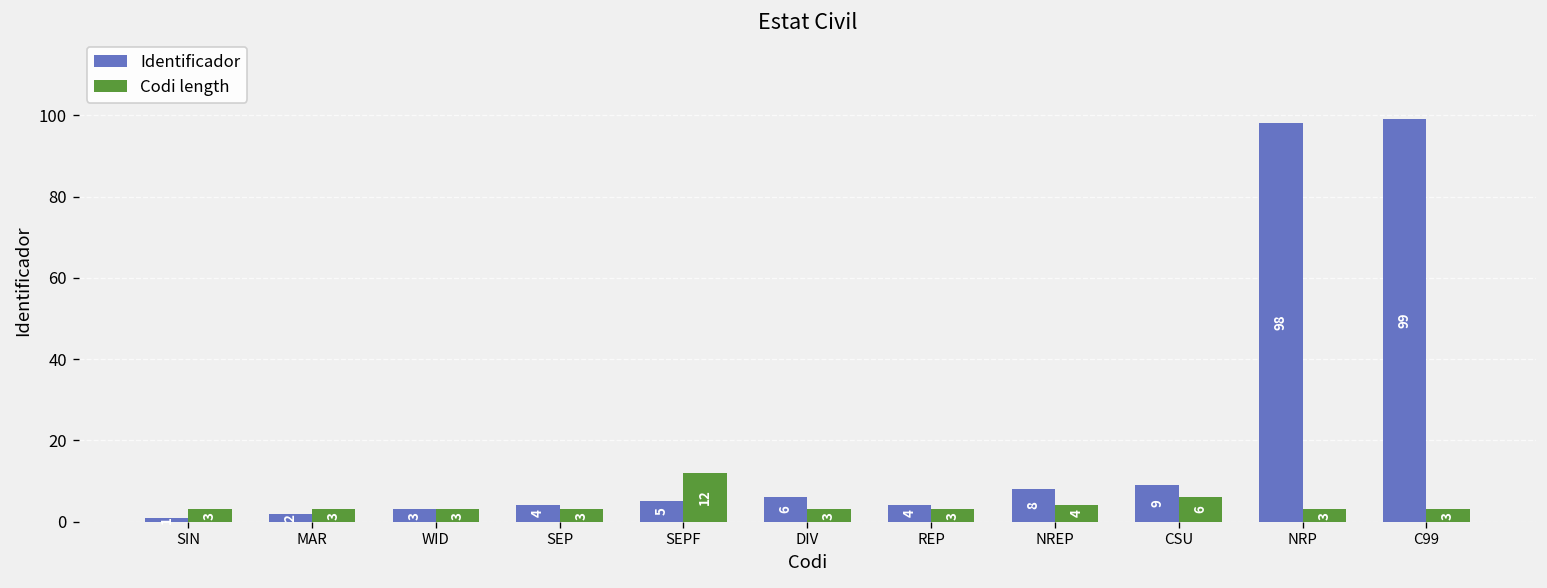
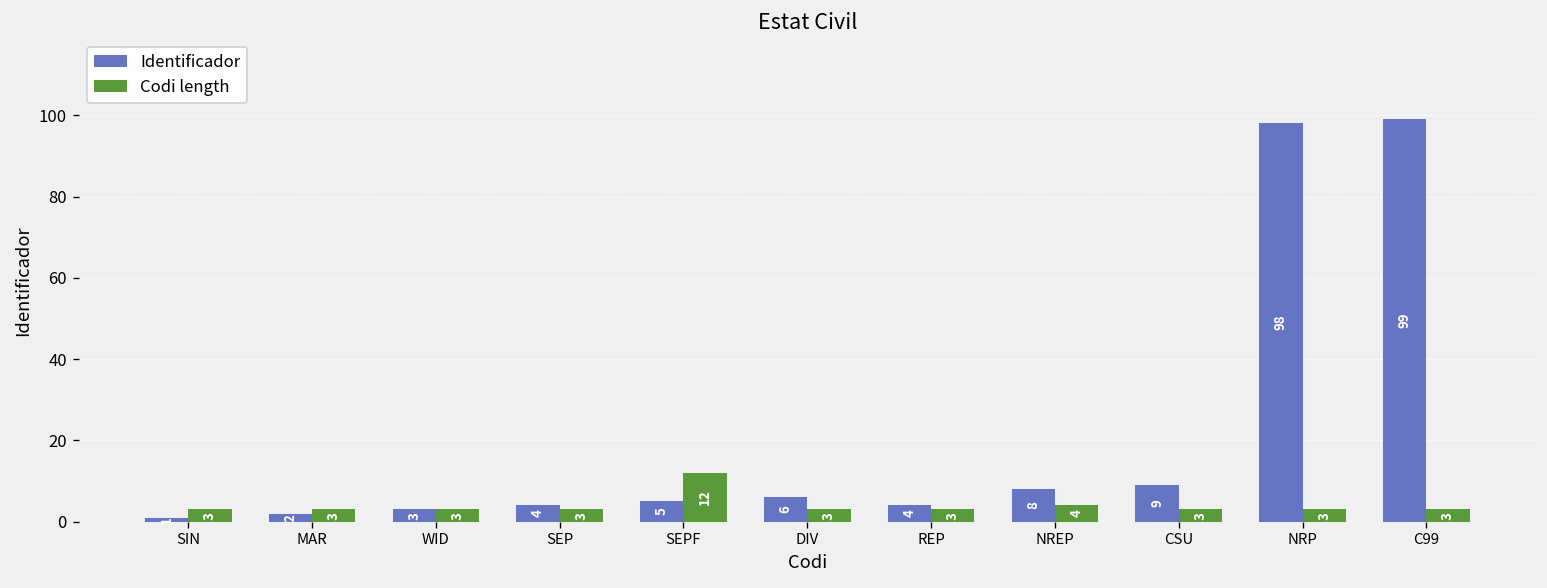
Codi length, CSU: 6 -> 3
